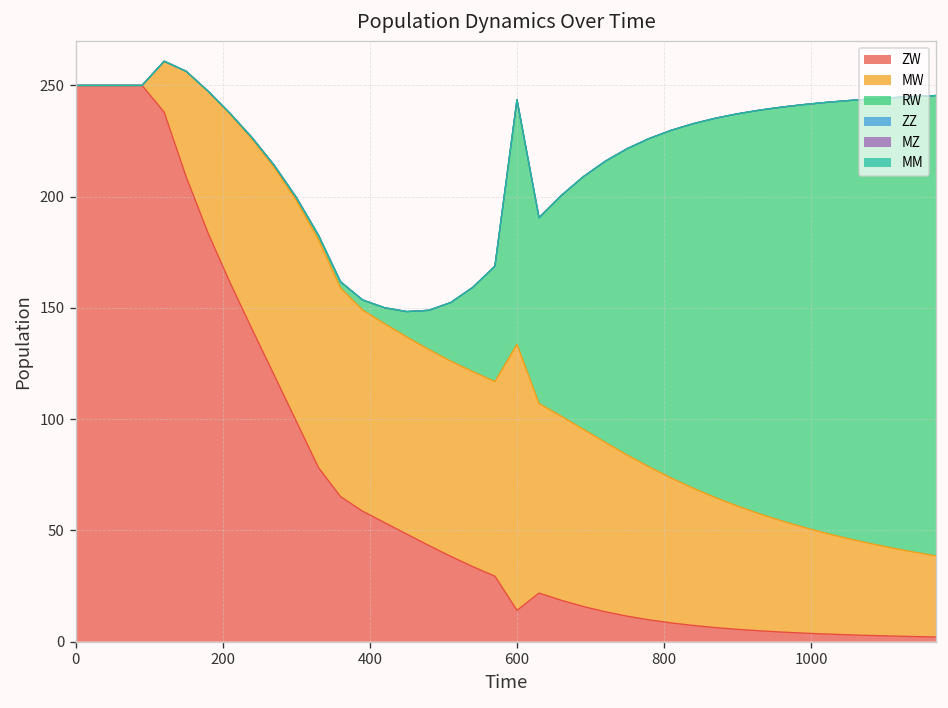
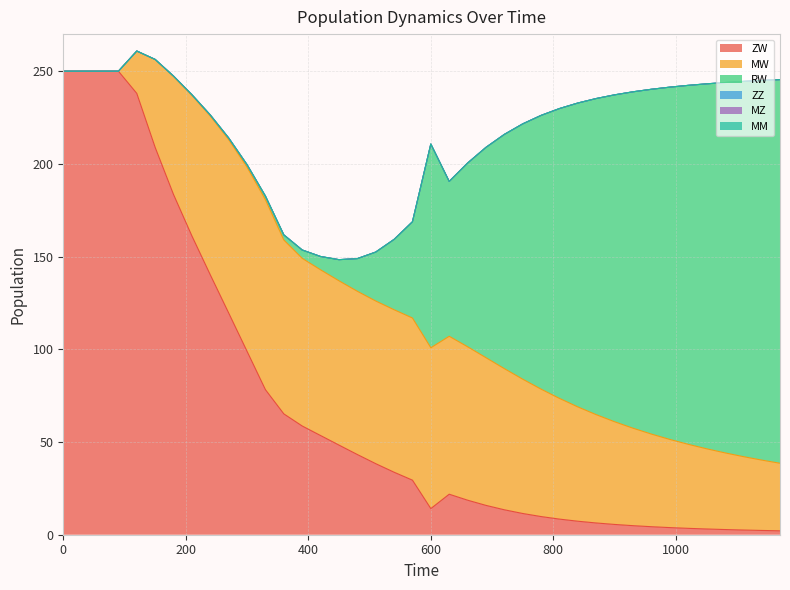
MW, 600: 120 -> 87
